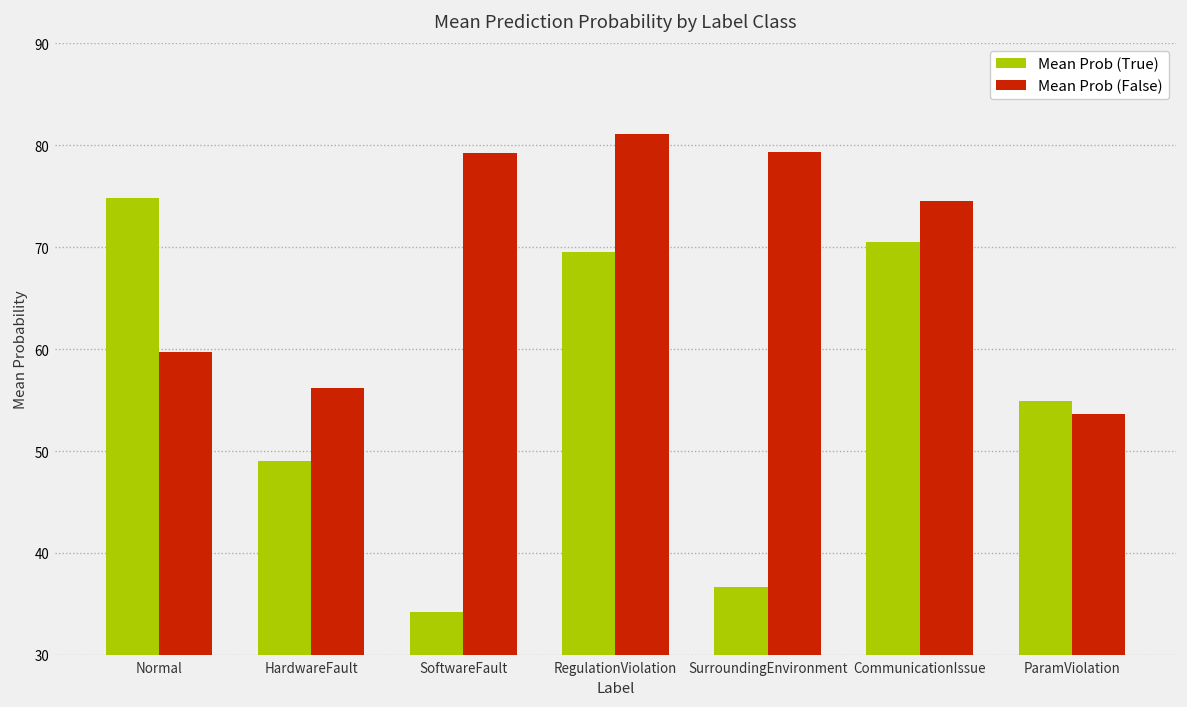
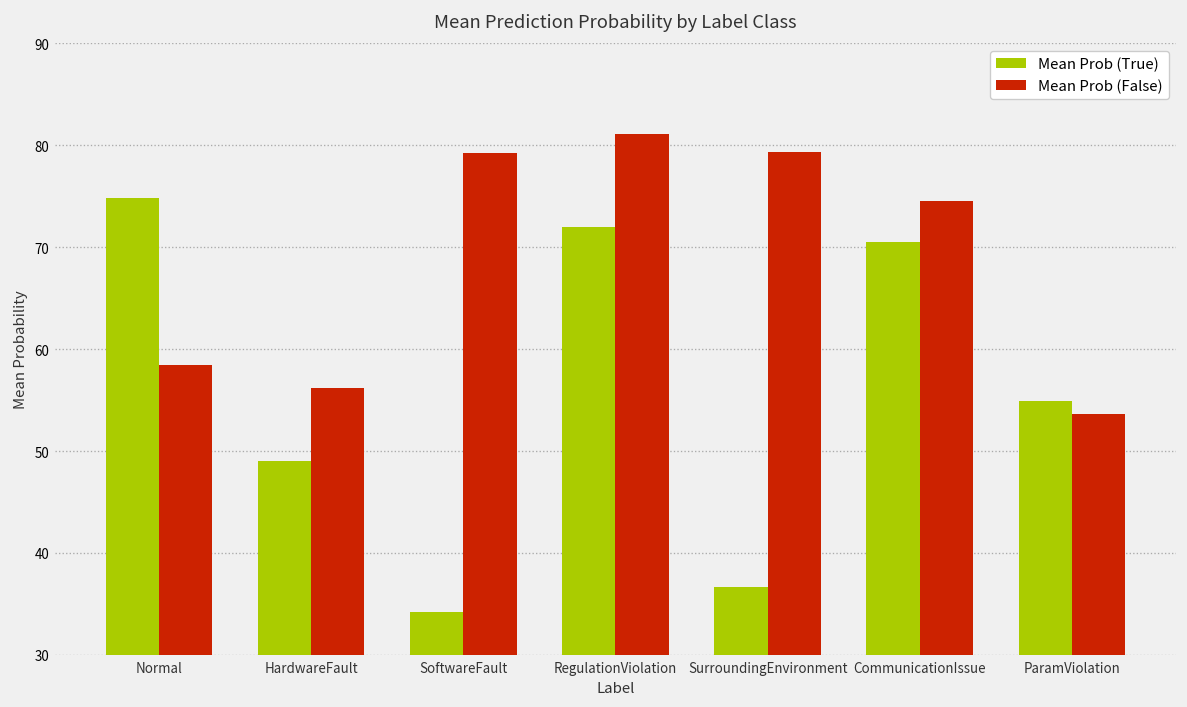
Mean Prob (False), Normal: 60 -> 58
Mean Prob (True), RegulationViolation: 70 -> 72
